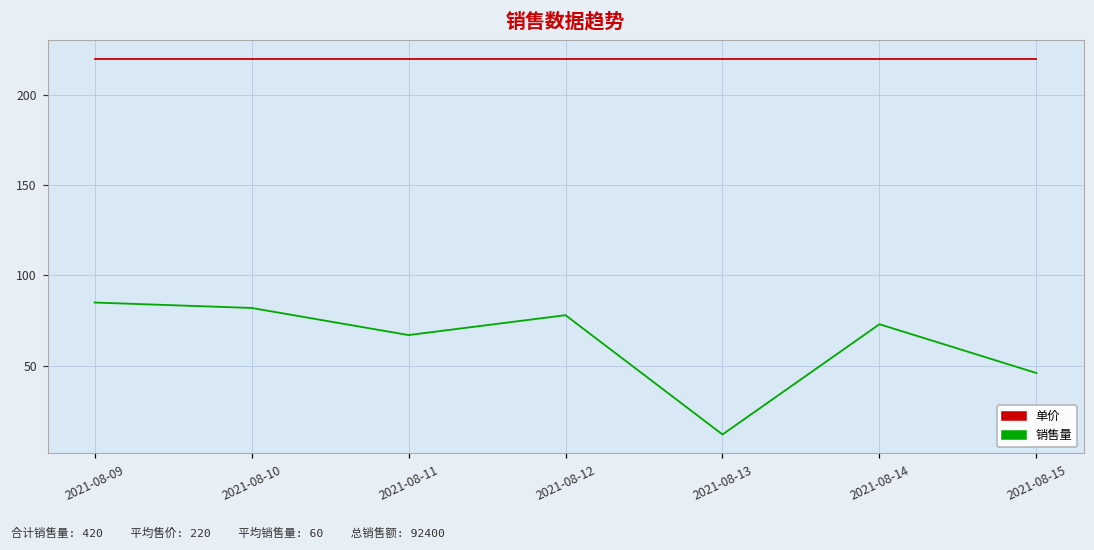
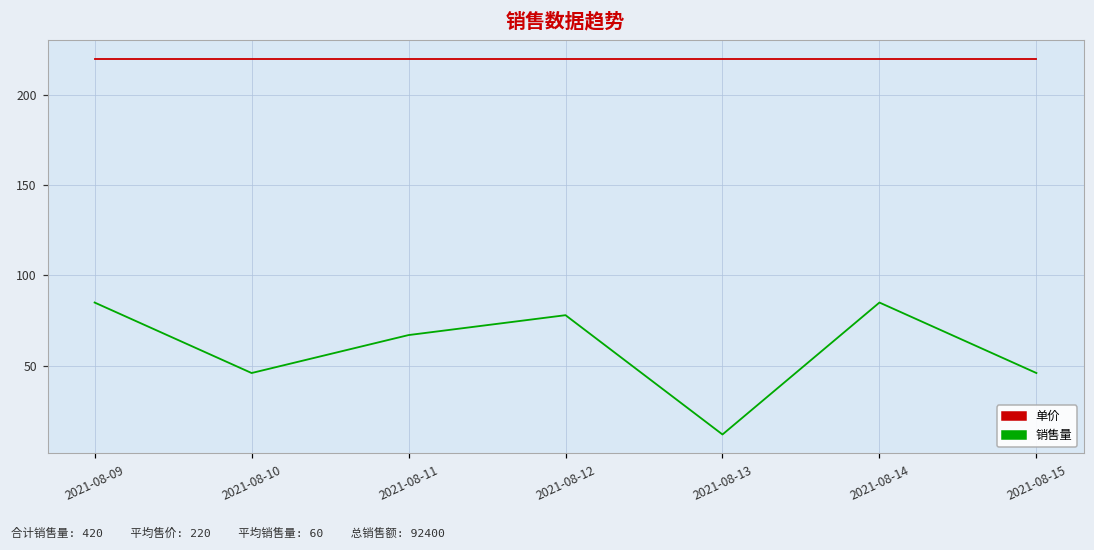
销售量, 2021-08-10: 82 -> 46
销售量, 2021-08-14: 73 -> 85
